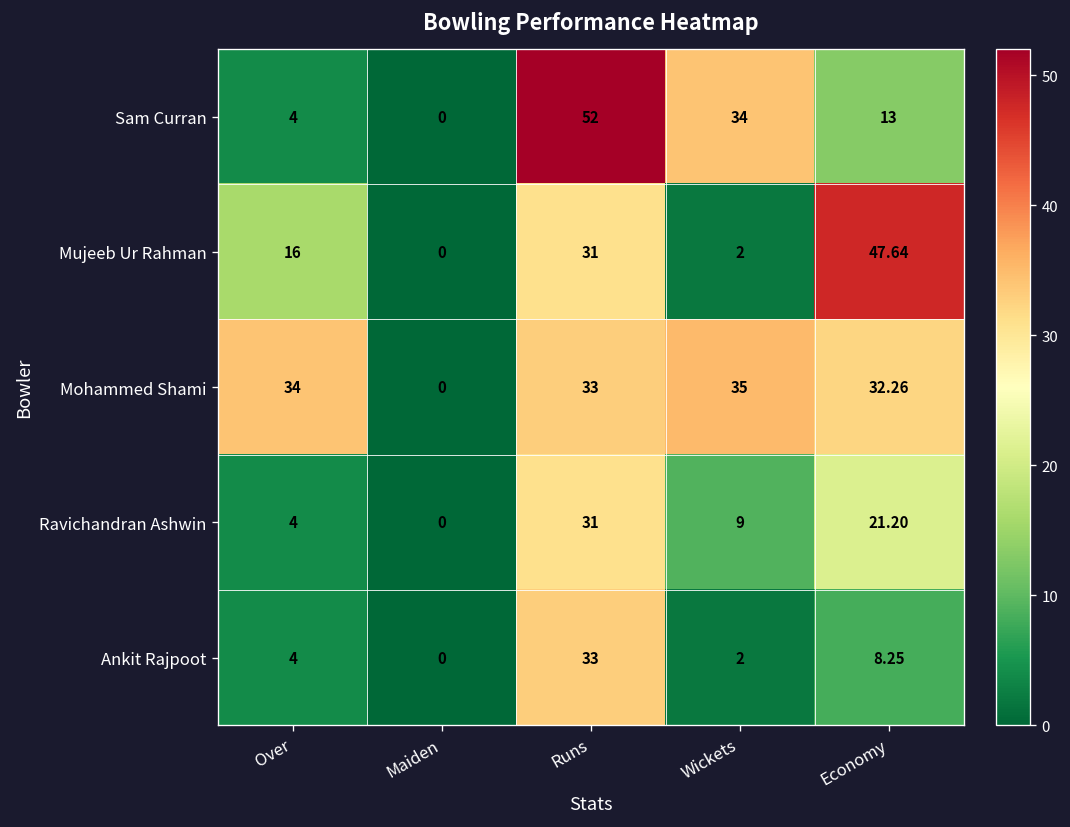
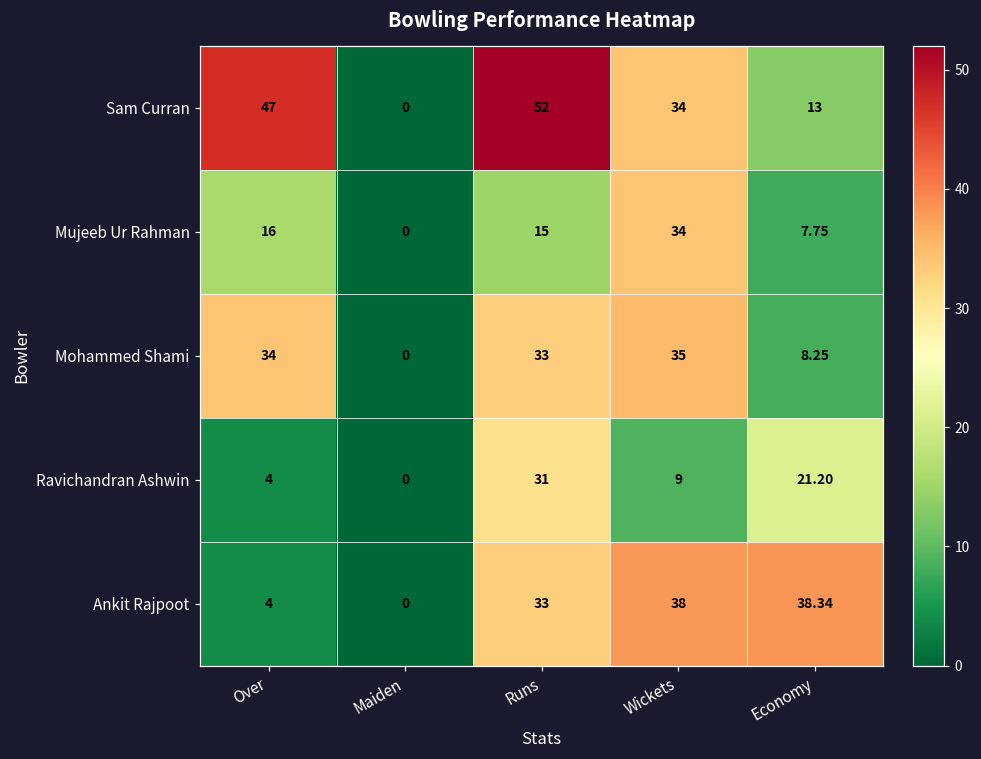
Sam Curran, Over: 4 -> 47
Mujeeb Ur Rahman, Runs: 31 -> 15
Mujeeb Ur Rahman, Wickets: 2 -> 34
Mujeeb Ur Rahman, Economy: 47.64 -> 7.75
Mohammed Shami, Economy: 32.26 -> 8.25
Ankit Rajpoot, Wickets: 2 -> 38
Ankit Rajpoot, Economy: 8.25 -> 38.34
